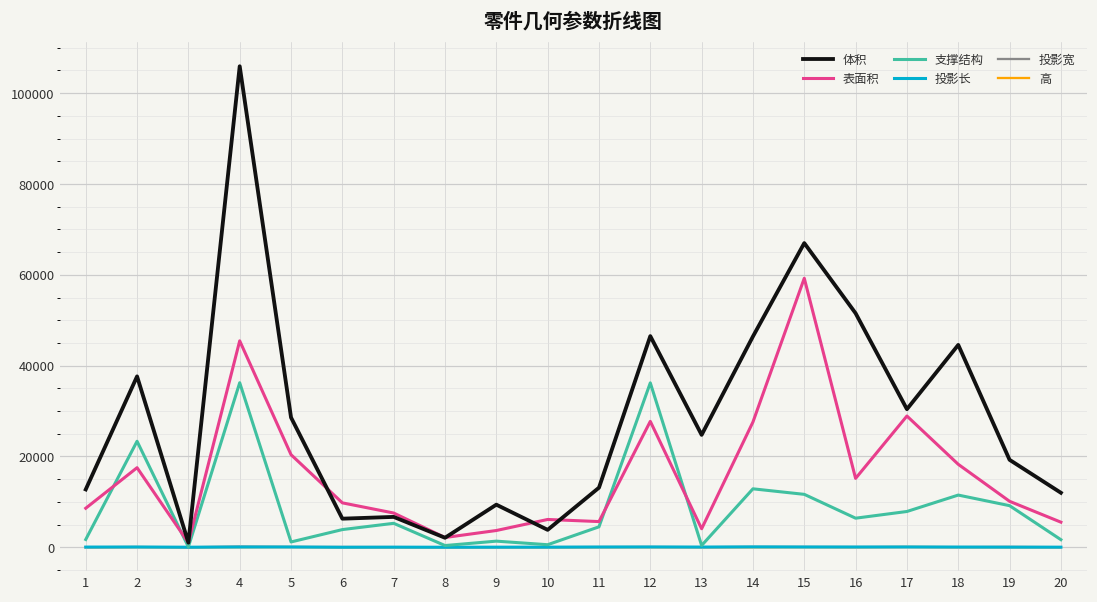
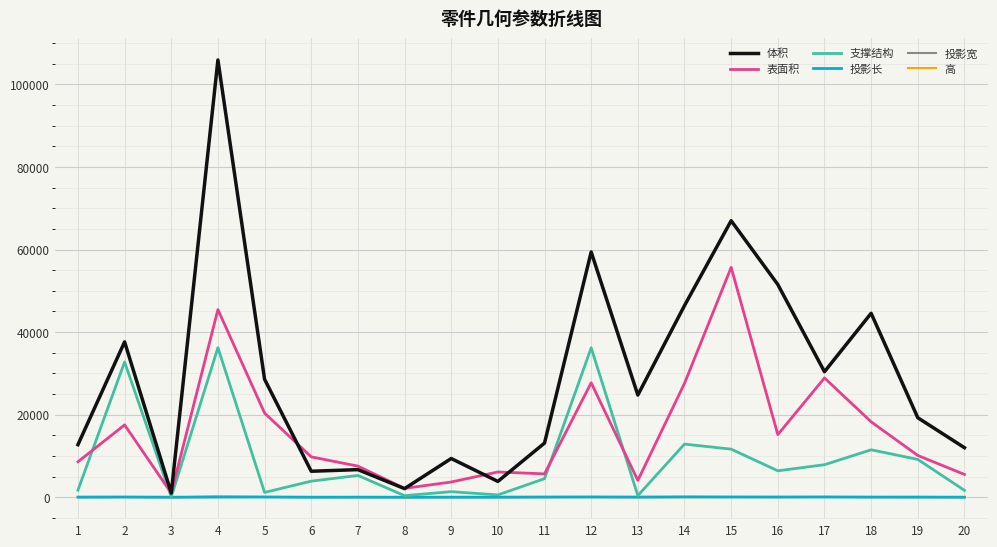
支撑结构, 2: 23000 -> 33000
体积, 12: 47000 -> 59000
表面积, 15: 59000 -> 56000
